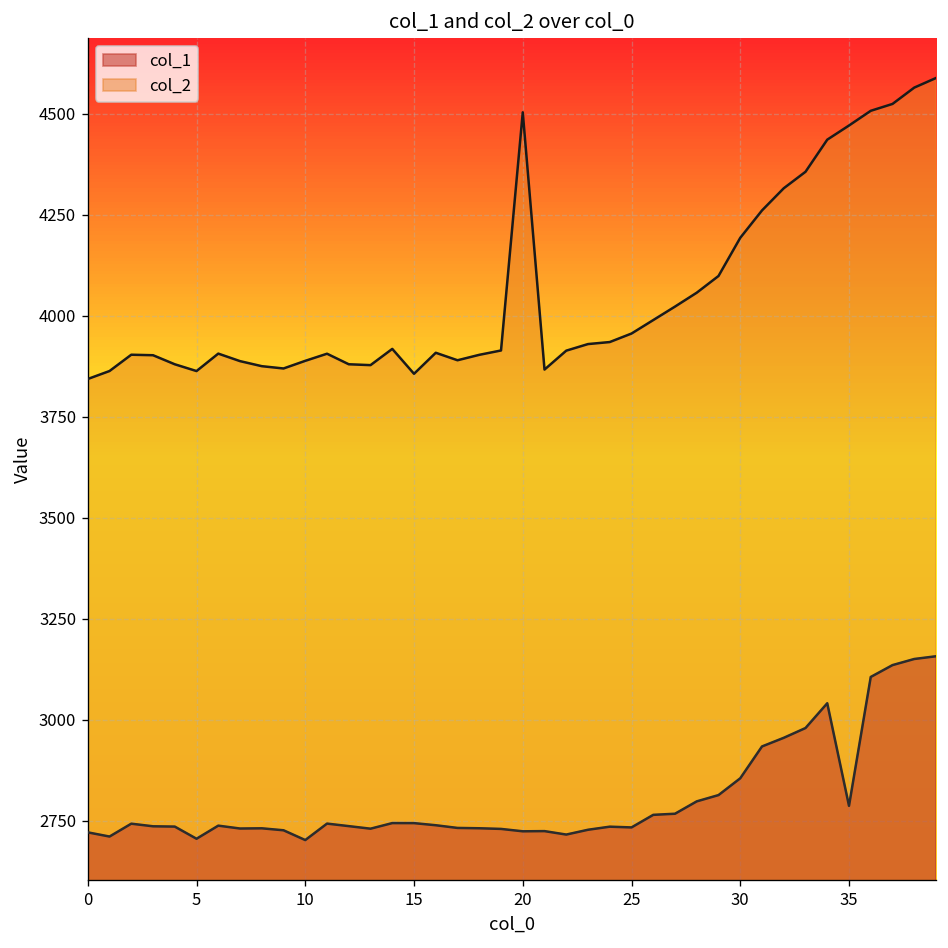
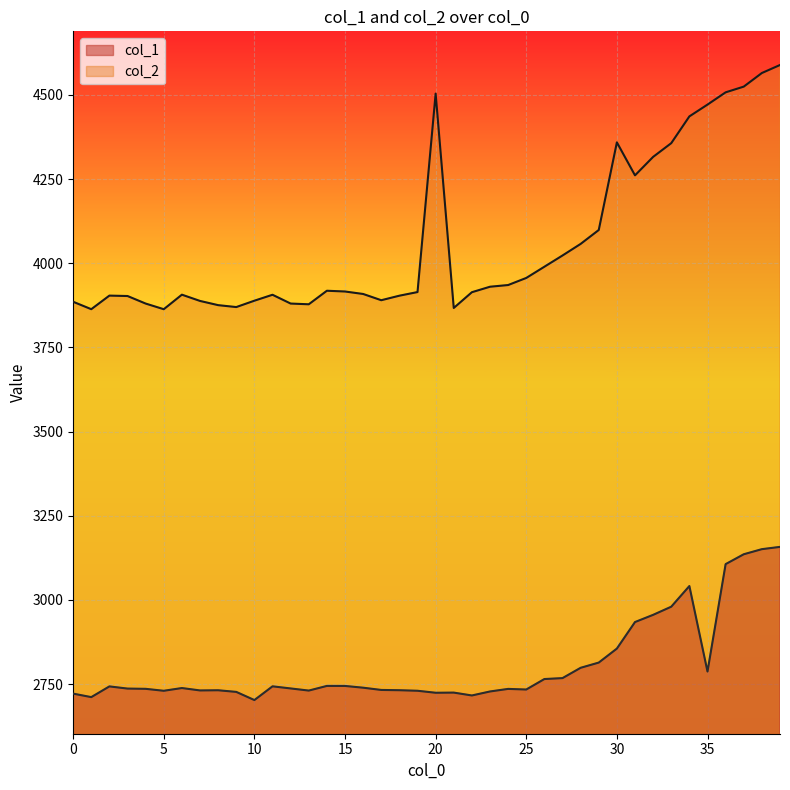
col_2, 0: 3840 -> 3890
col_1, 5: 2710 -> 2730
col_2, 15: 3860 -> 3920
col_2, 30: 4190 -> 4360
